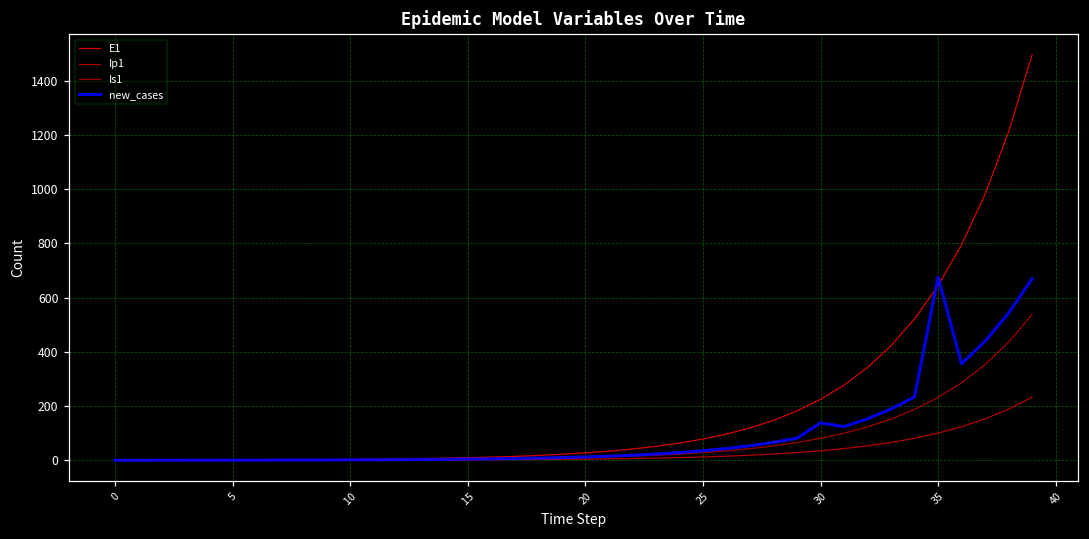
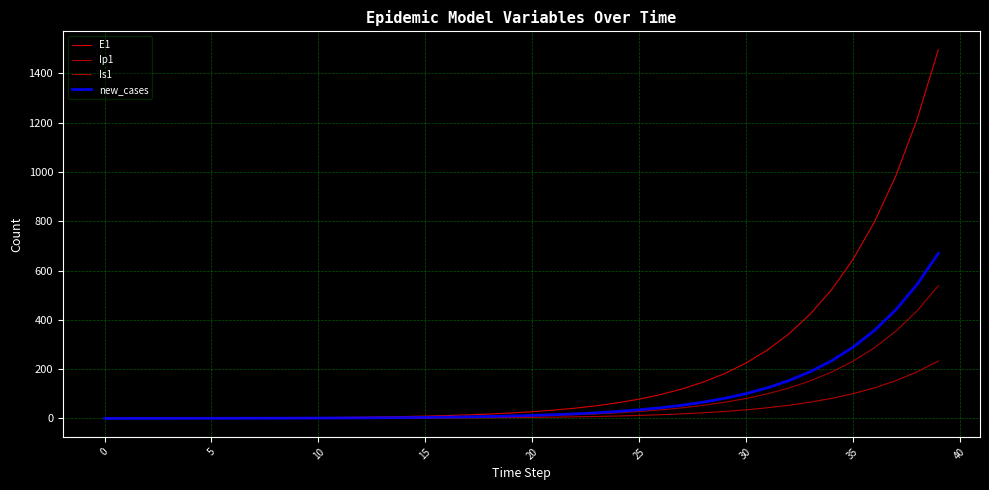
new_cases, 30: 140 -> 100
new_cases, 35: 680 -> 290
